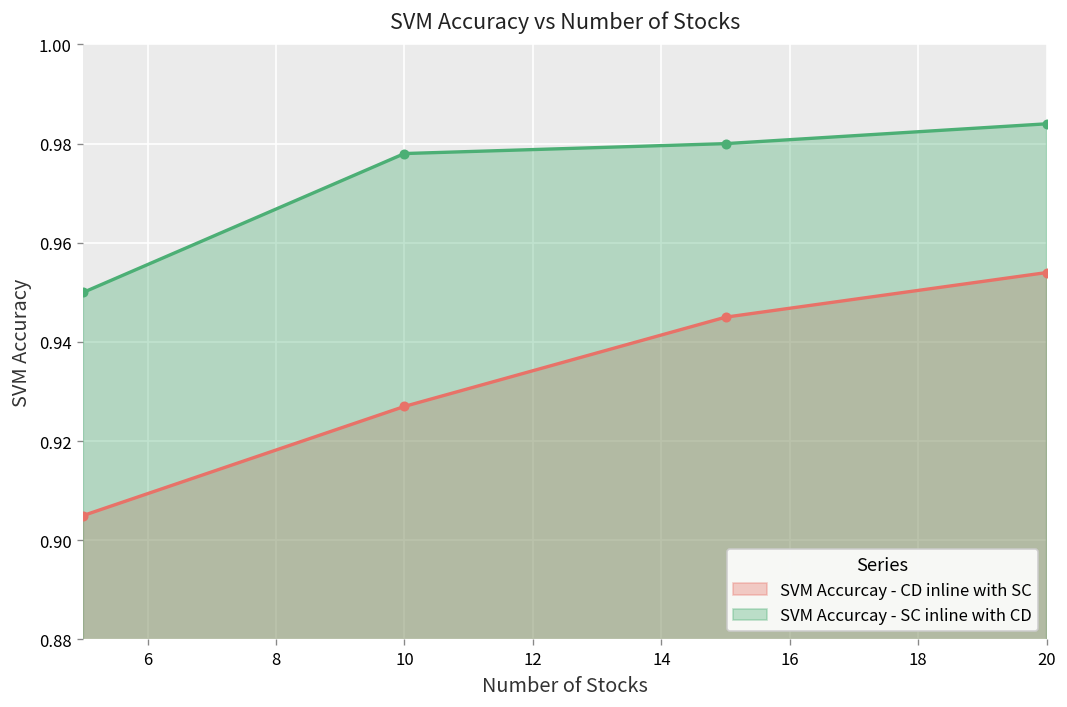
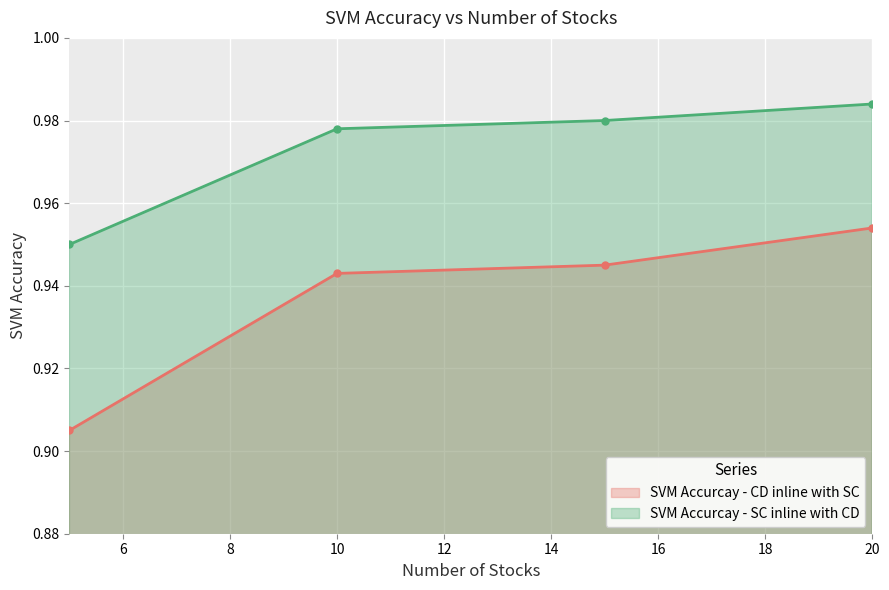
SVM Accurcay - CD inline with SC, 10: 0.927 -> 0.943
